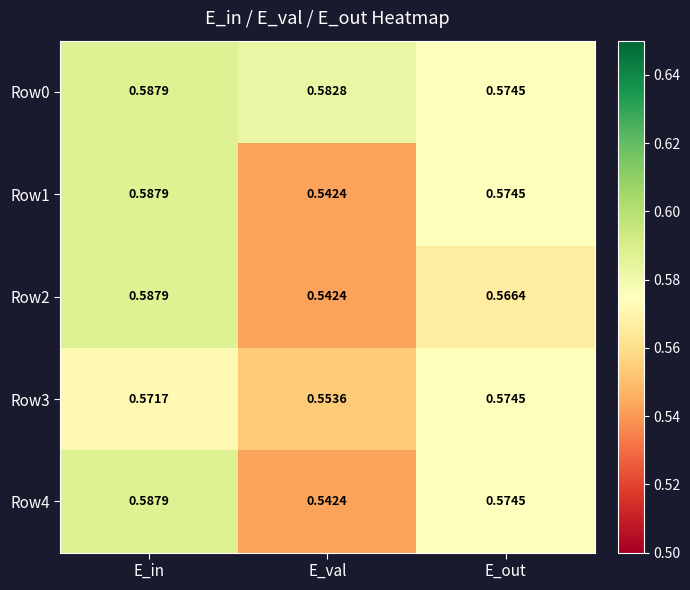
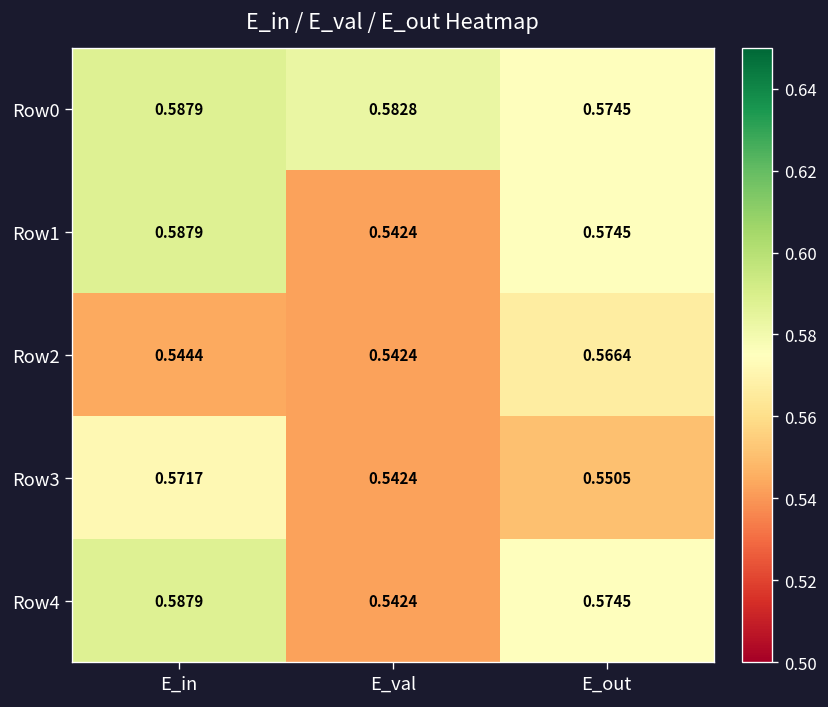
Row2, E_in: 0.5879 -> 0.5444
Row3, E_val: 0.5536 -> 0.5424
Row3, E_out: 0.5745 -> 0.5505
